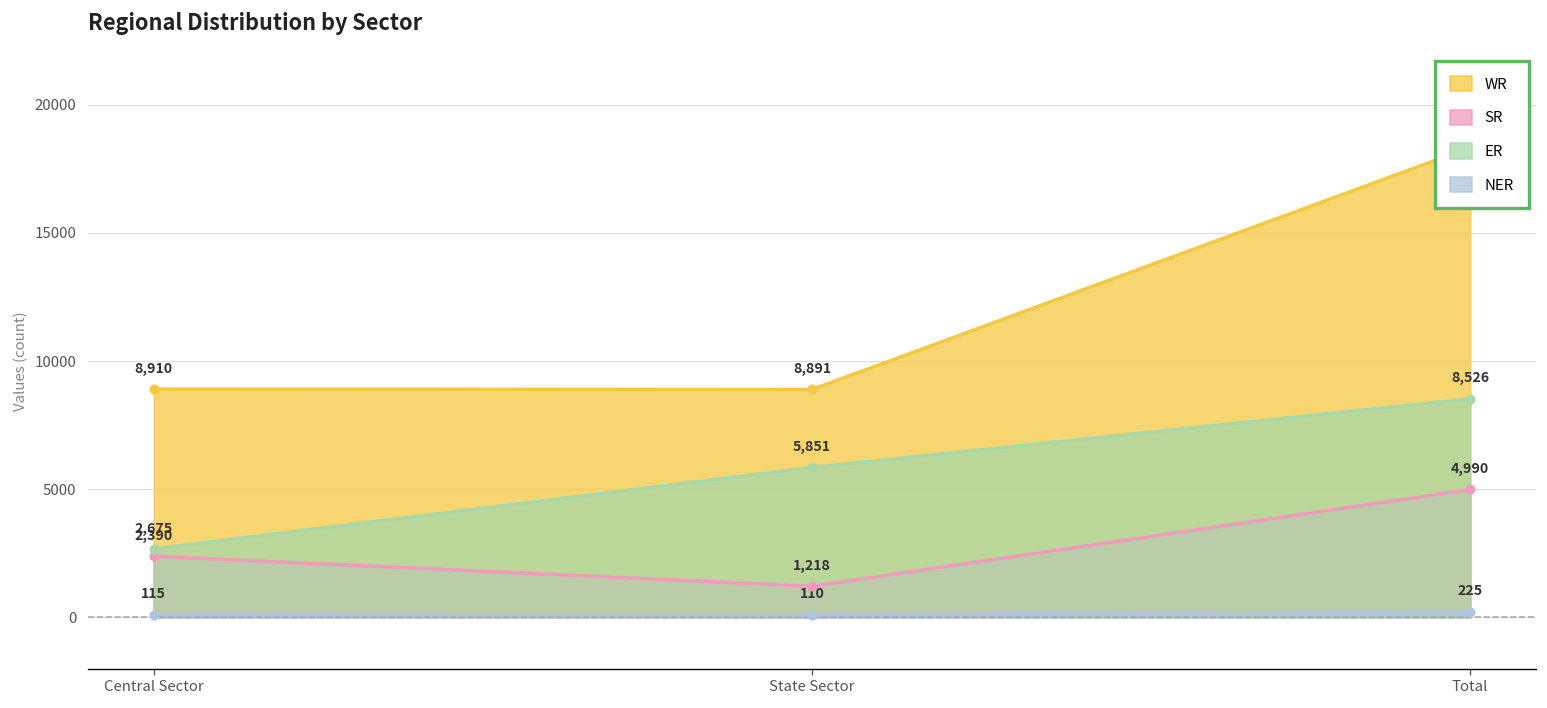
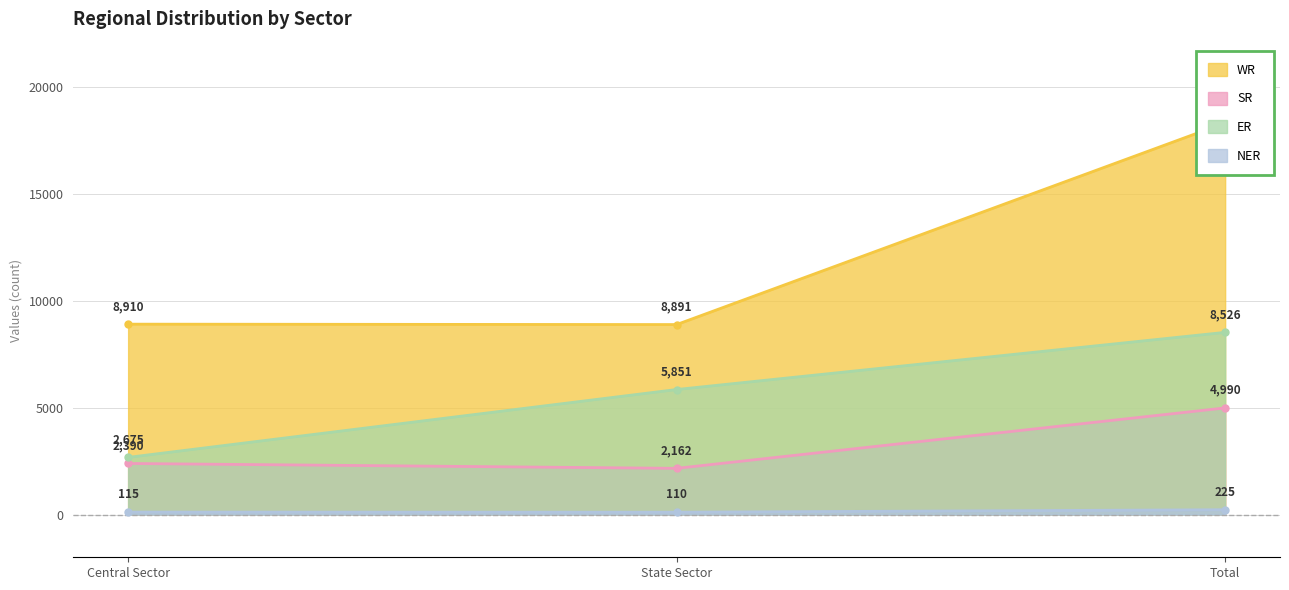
SR, State Sector: 1,218 -> 2,162
